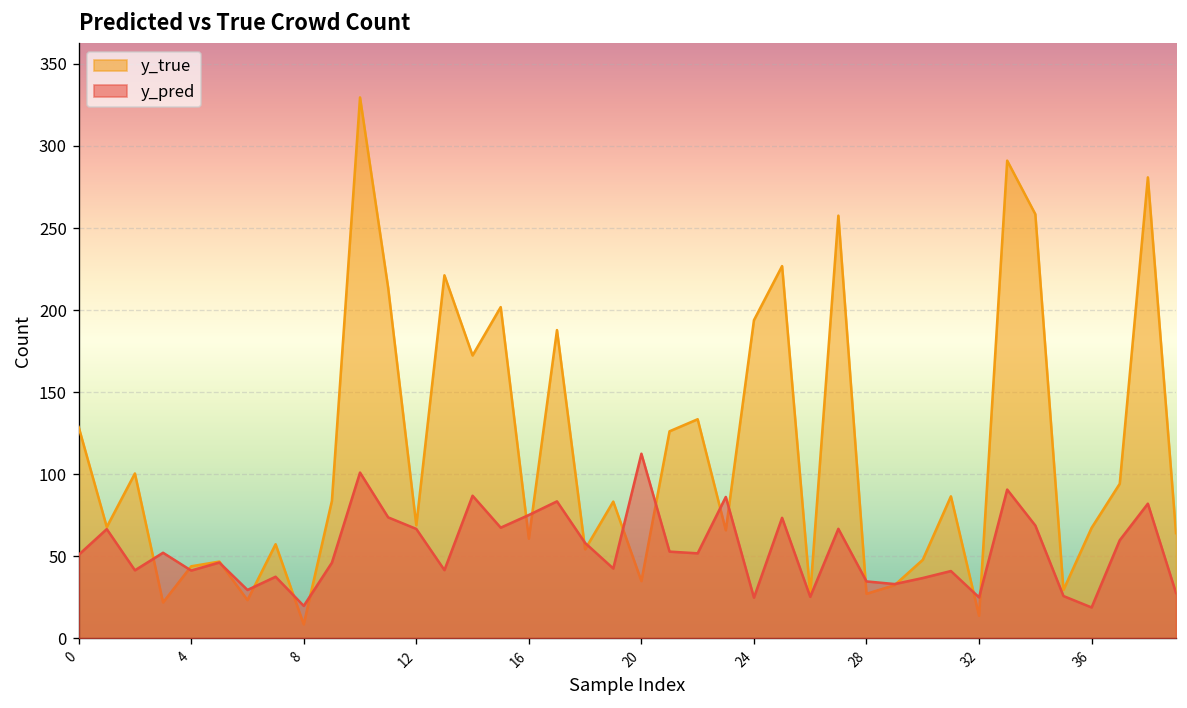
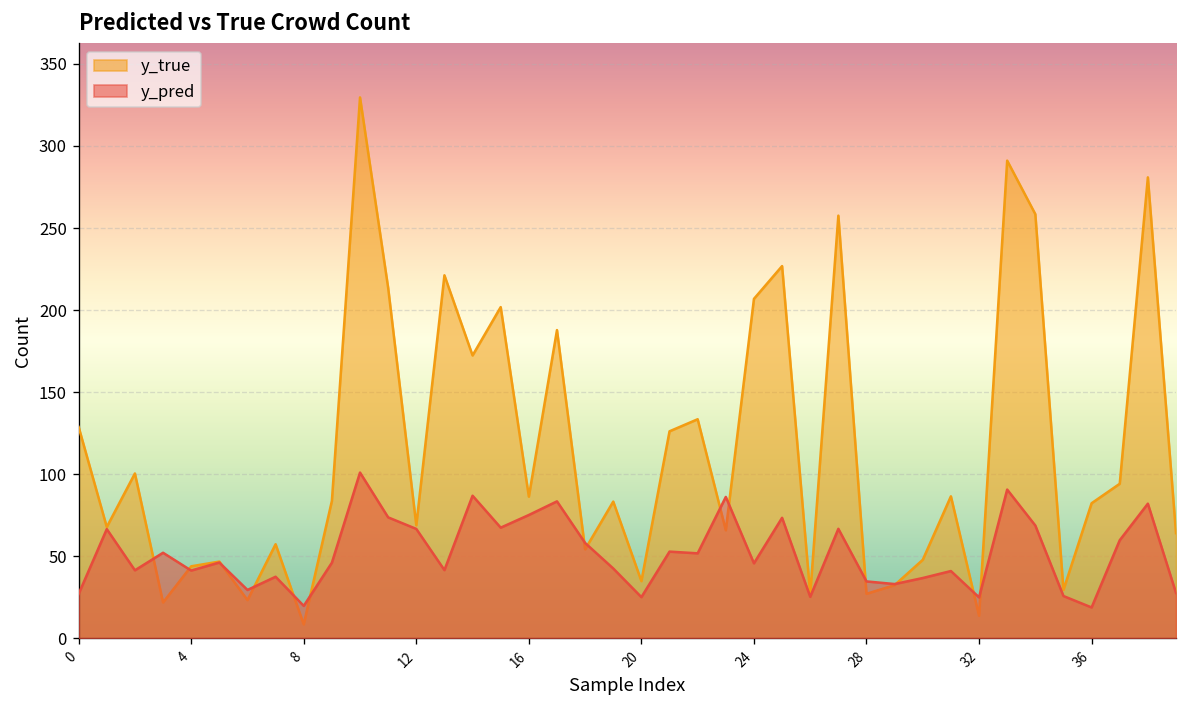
y_pred, 0: 51 -> 27
y_true, 16: 61 -> 86
y_pred, 20: 112 -> 25
y_true, 24: 194 -> 207
y_pred, 24: 25 -> 46
y_true, 36: 67 -> 82
